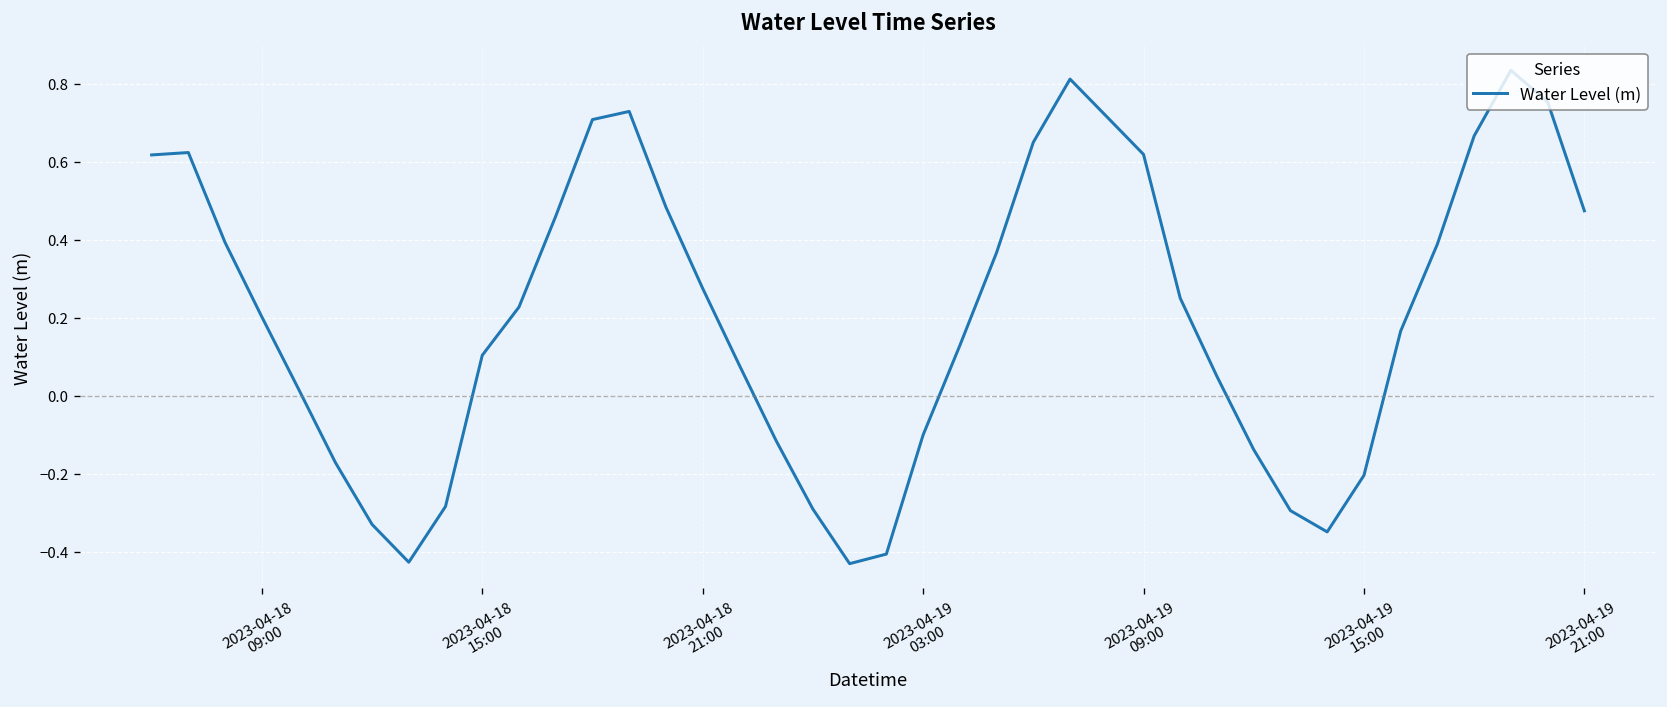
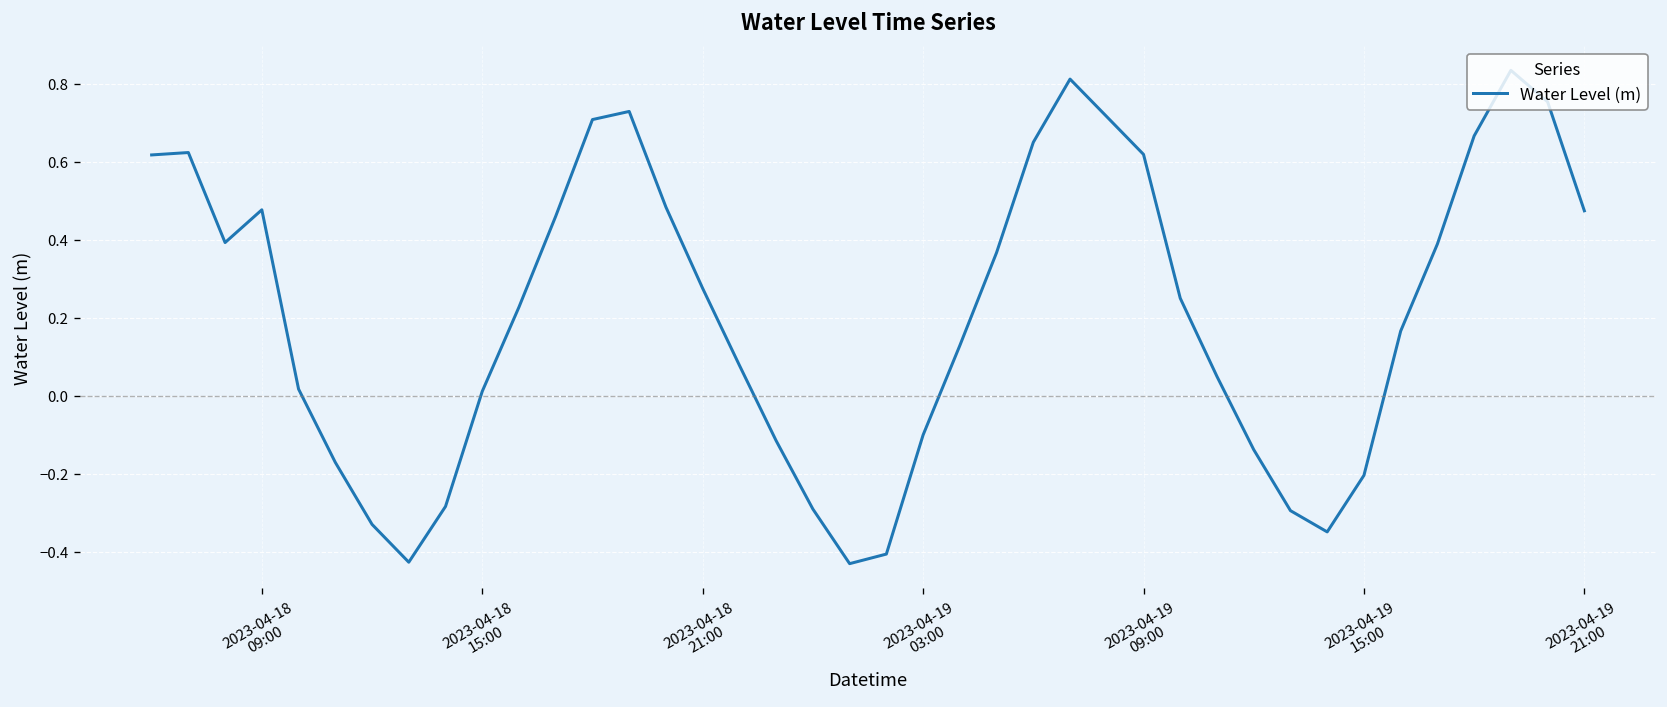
2023-04-18 09:00: 0.20 -> 0.48
2023-04-18 15:00: 0.10 -> 0.01
